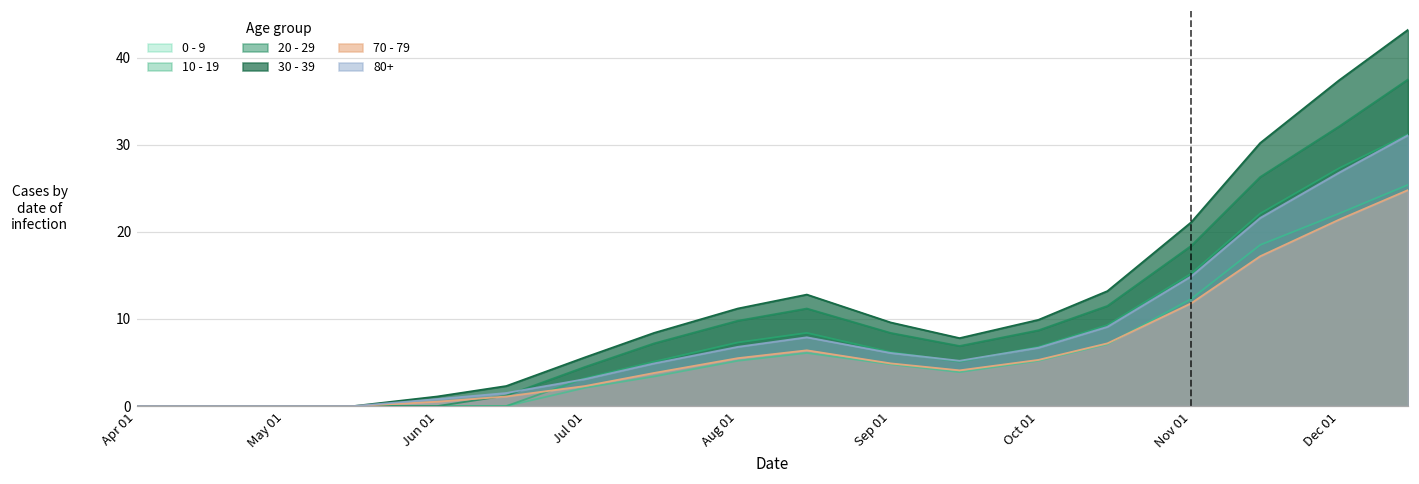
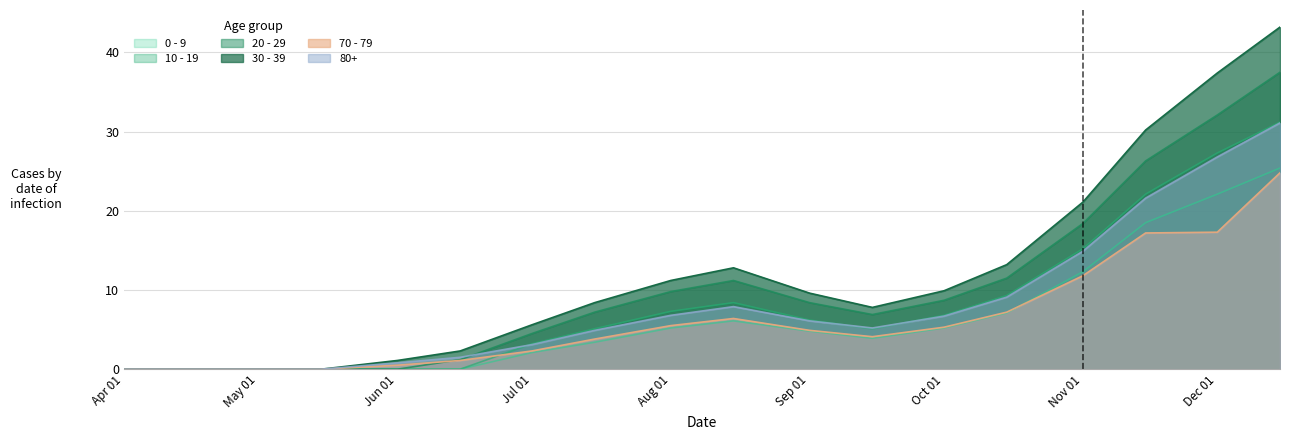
70 - 79, Dec 01: 21 -> 17
